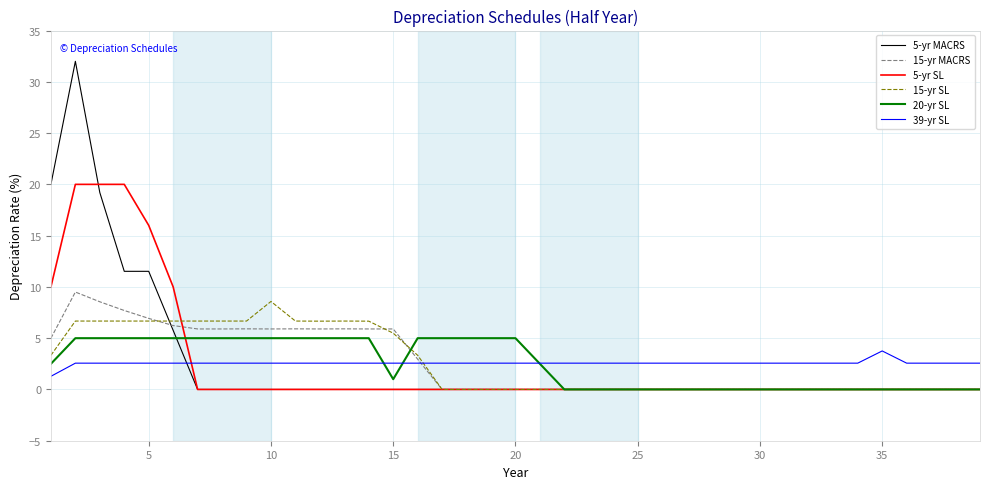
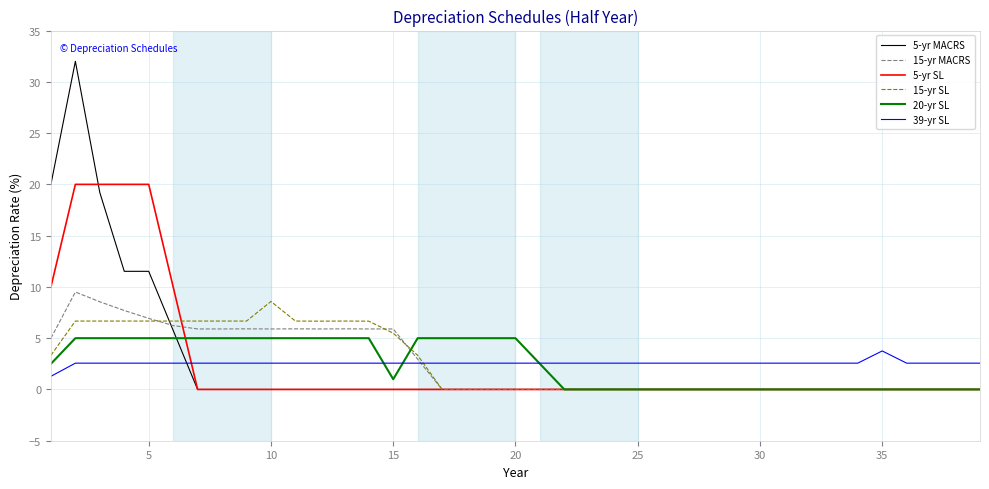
5-yr SL, 5: 16 -> 20
